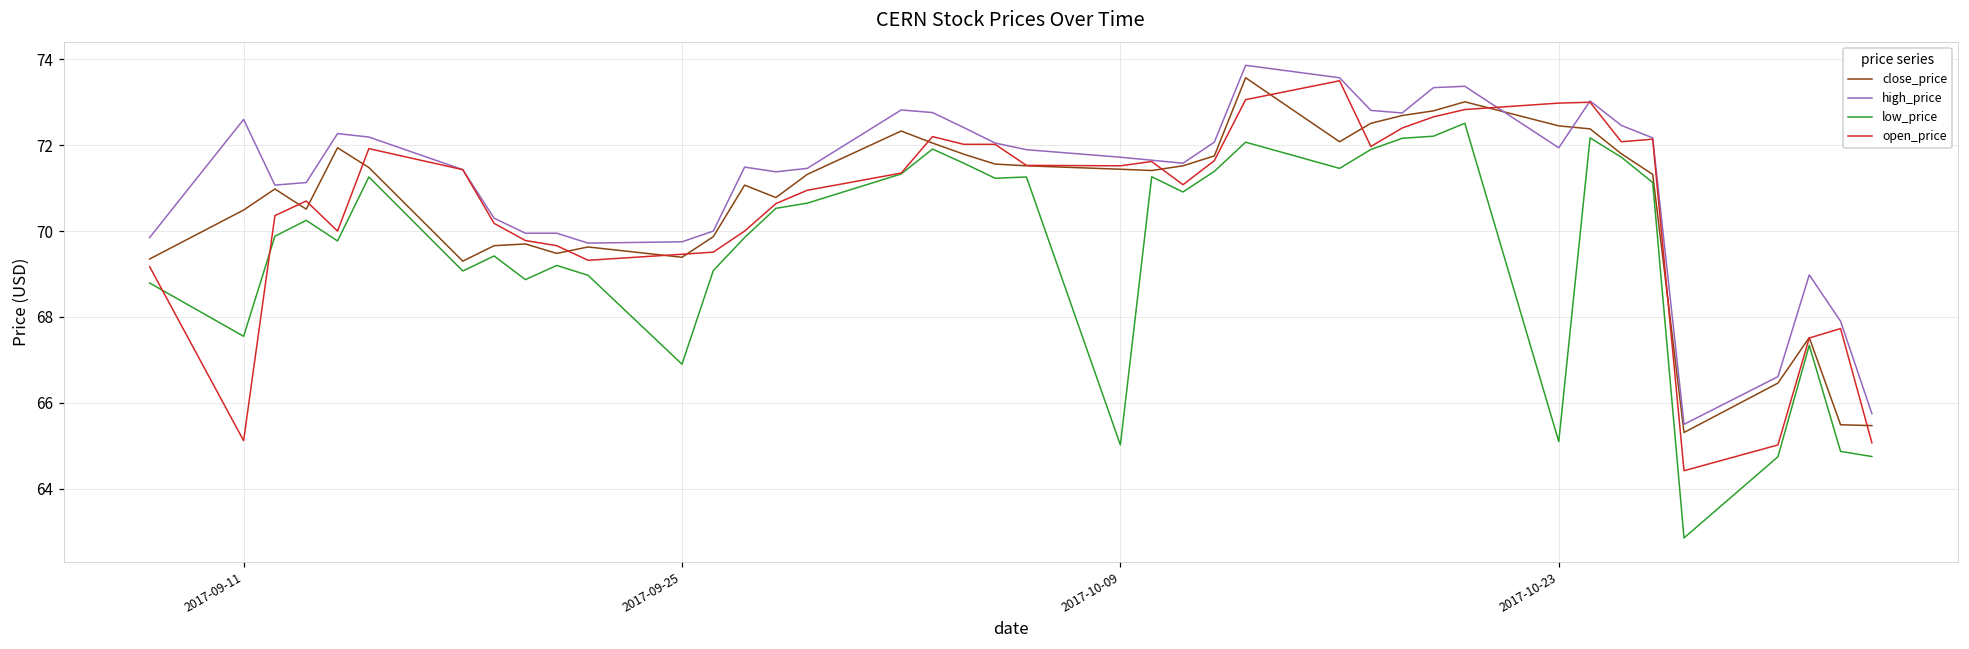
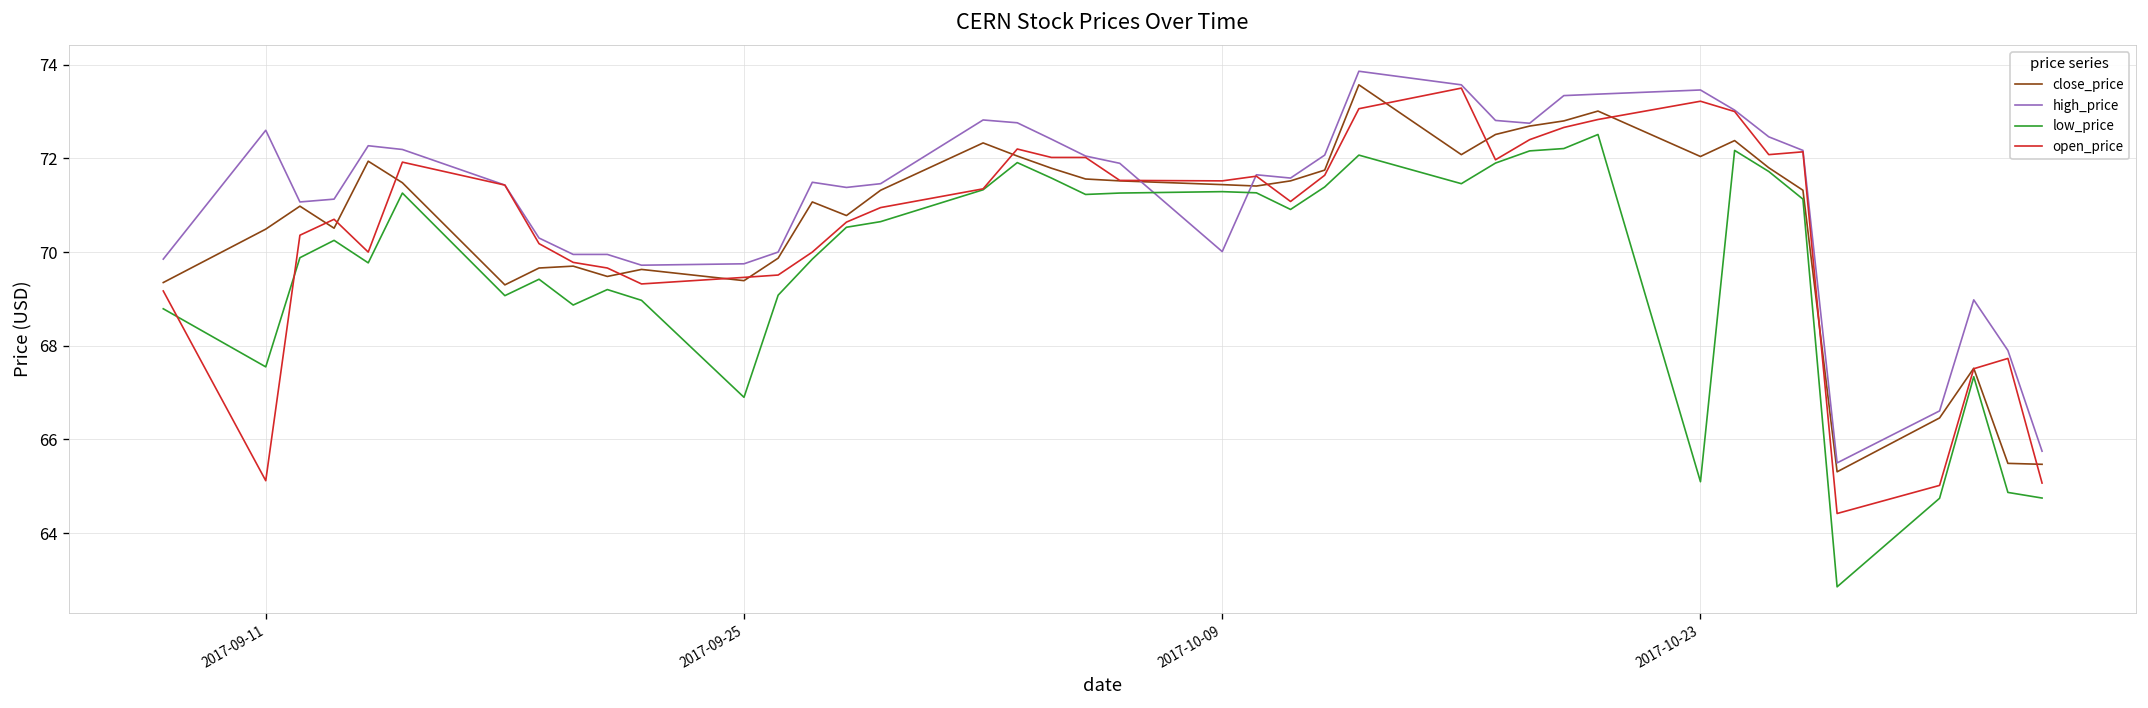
high_price, 2017-10-09: 71.7 -> 70.0
low_price, 2017-10-09: 65.0 -> 71.3
close_price, 2017-10-23: 72.5 -> 72.0
high_price, 2017-10-23: 71.9 -> 73.5
open_price, 2017-10-23: 73.0 -> 73.2
